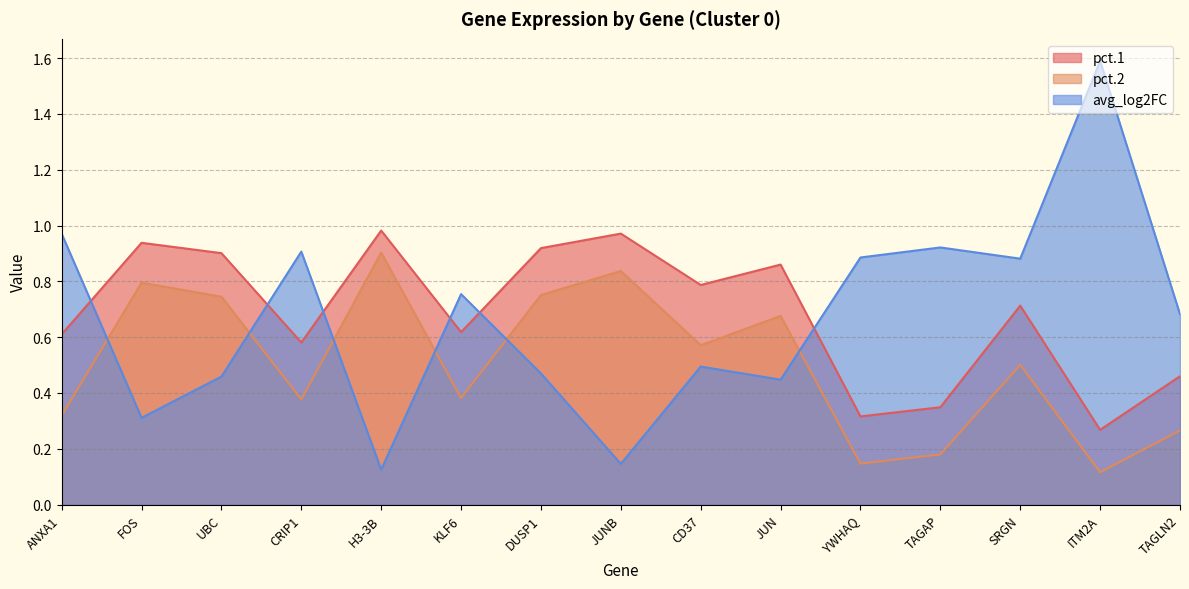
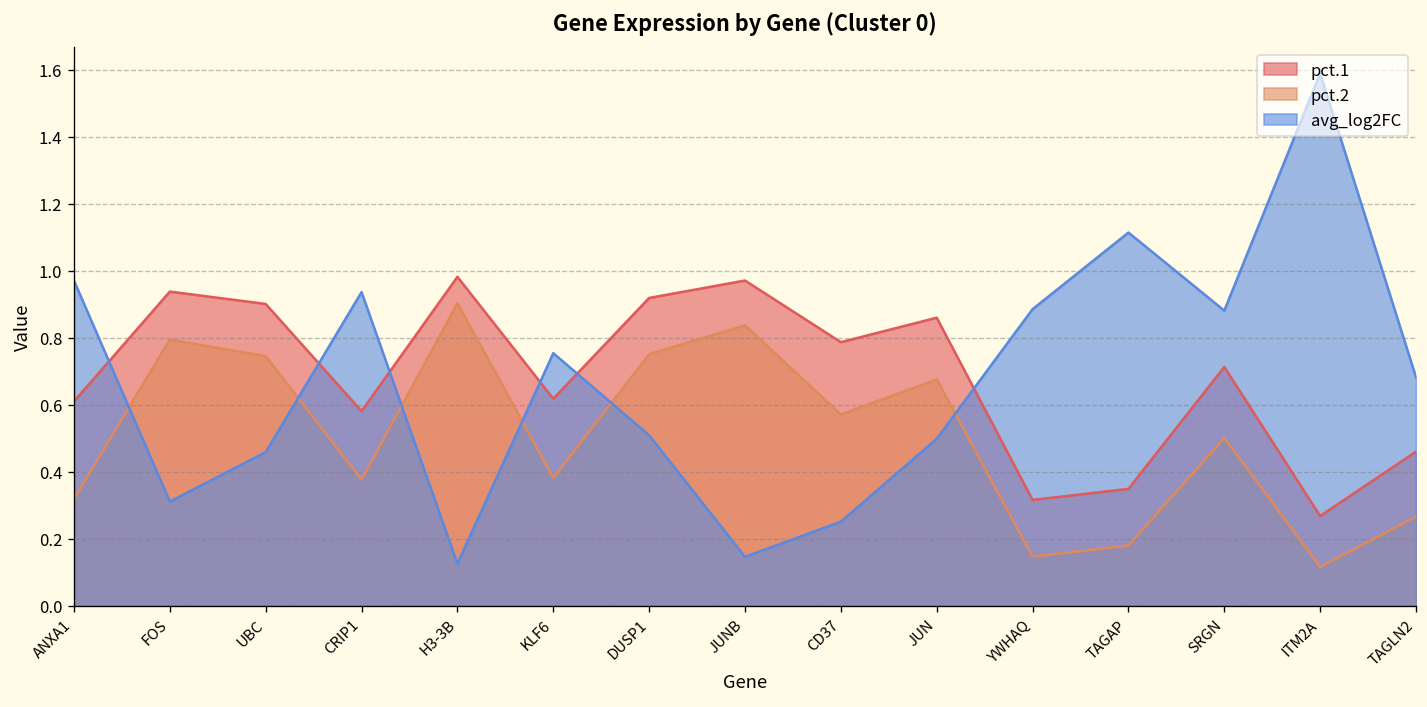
avg_log2FC, CRIP1: 0.91 -> 0.94
avg_log2FC, DUSP1: 0.47 -> 0.51
avg_log2FC, CD37: 0.49 -> 0.25
avg_log2FC, JUN: 0.45 -> 0.50
avg_log2FC, TAGAP: 0.92 -> 1.11
